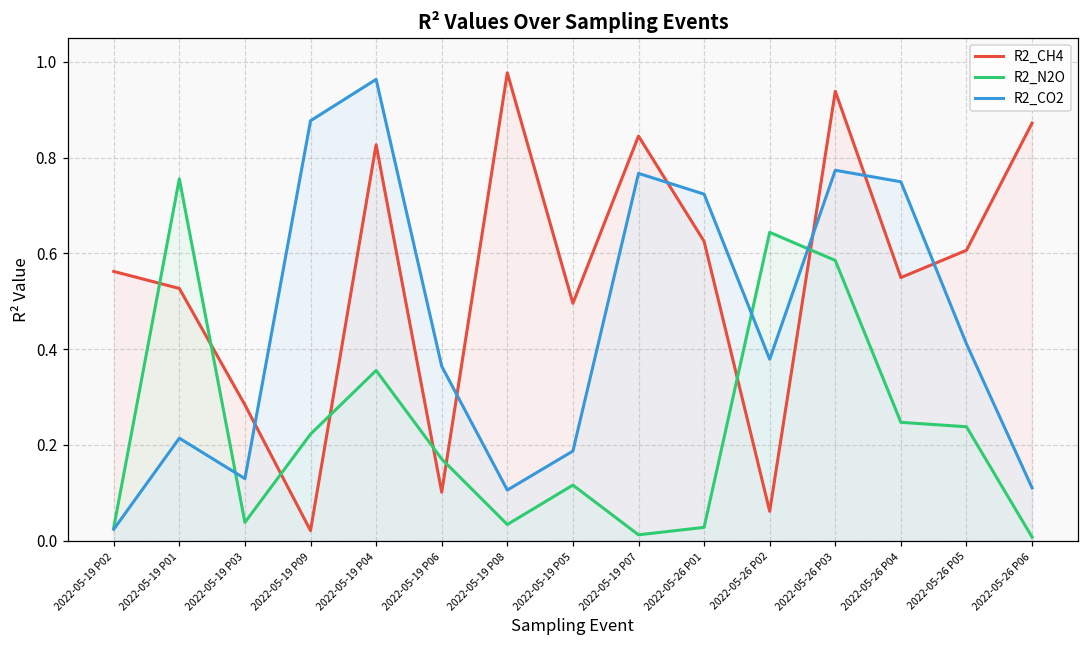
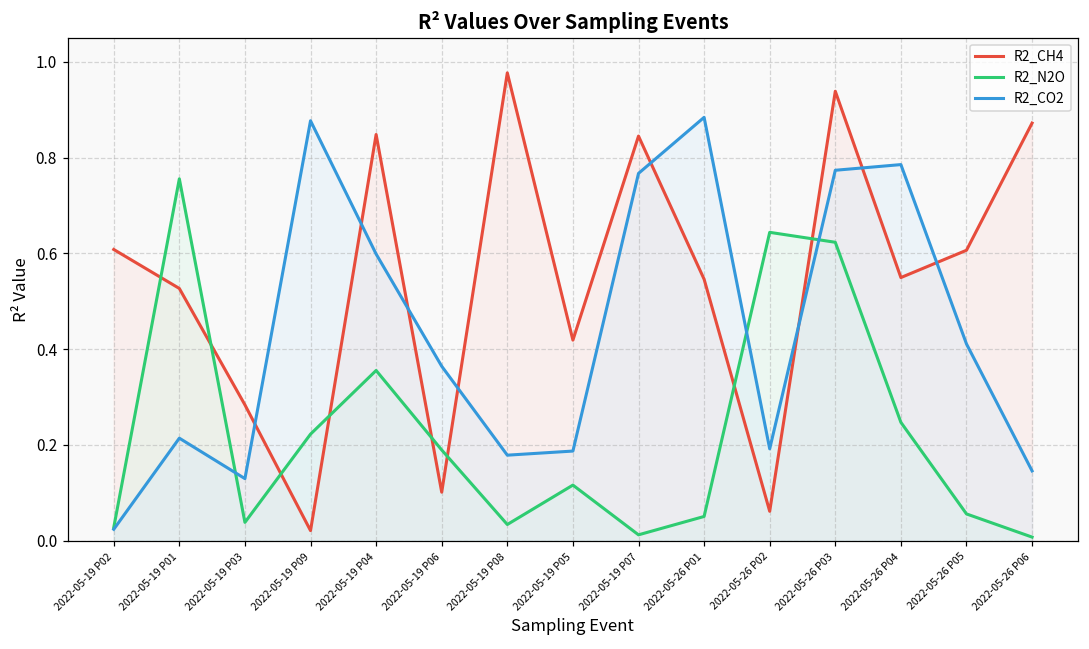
R2_CH4, 2022-05-19 P02: 0.56 -> 0.61
R2_CH4, 2022-05-19 P04: 0.83 -> 0.85
R2_CO2, 2022-05-19 P04: 0.96 -> 0.60
R2_N2O, 2022-05-19 P06: 0.17 -> 0.19
R2_CO2, 2022-05-19 P08: 0.11 -> 0.18
R2_CH4, 2022-05-19 P05: 0.50 -> 0.42
R2_CH4, 2022-05-26 P01: 0.63 -> 0.55
R2_N2O, 2022-05-26 P01: 0.03 -> 0.05
R2_CO2, 2022-05-26 P01: 0.72 -> 0.88
R2_CO2, 2022-05-26 P02: 0.38 -> 0.19
R2_N2O, 2022-05-26 P03: 0.59 -> 0.62
R2_CO2, 2022-05-26 P04: 0.75 -> 0.79
R2_N2O, 2022-05-26 P05: 0.24 -> 0.06
R2_CO2, 2022-05-26 P06: 0.11 -> 0.15
